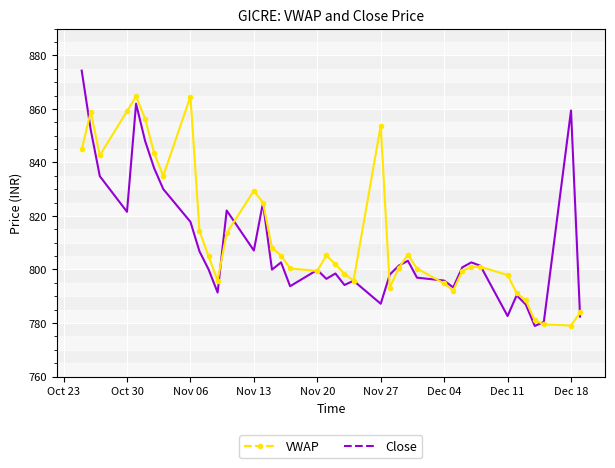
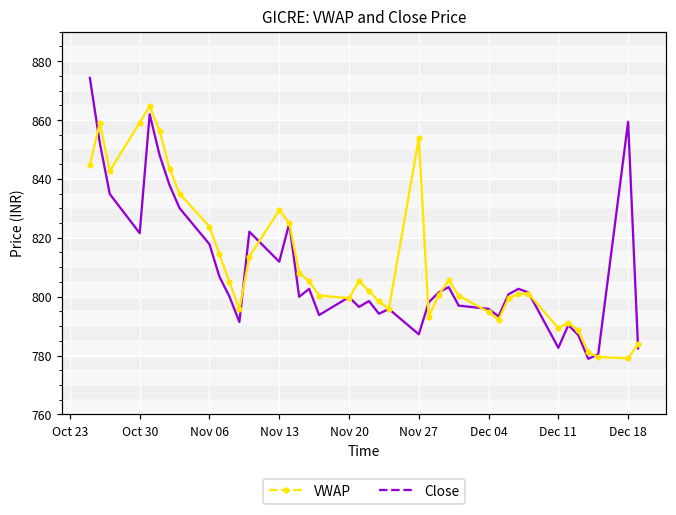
VWAP, Nov 06: 865 -> 824
Close, Nov 13: 807 -> 812
VWAP, Dec 11: 798 -> 789
